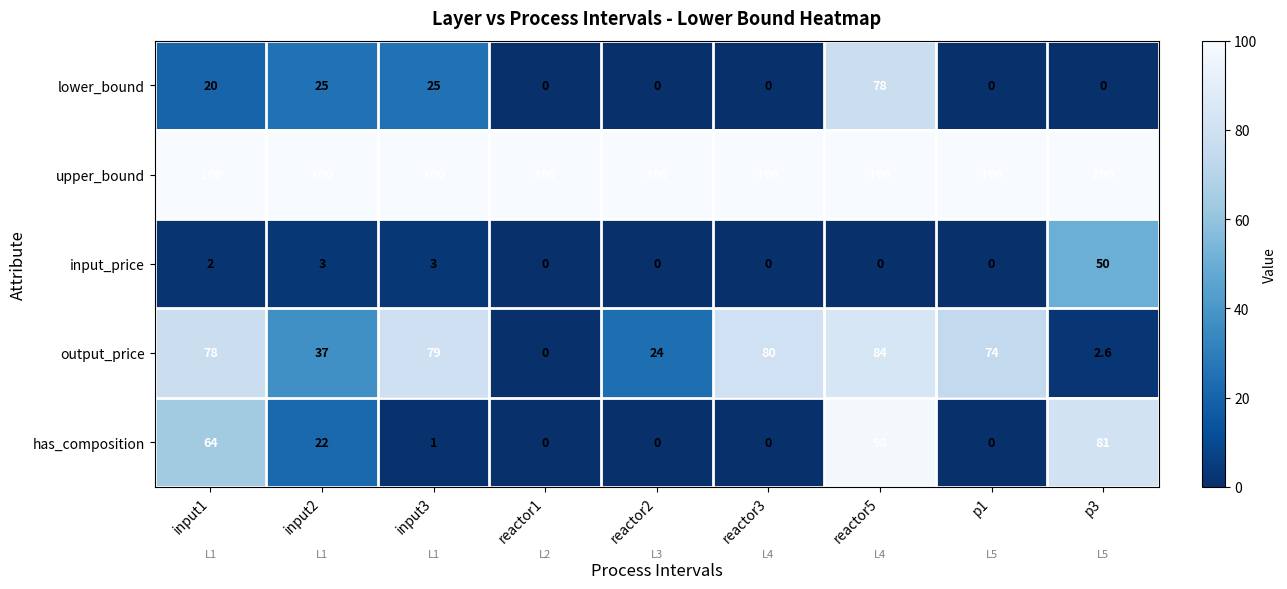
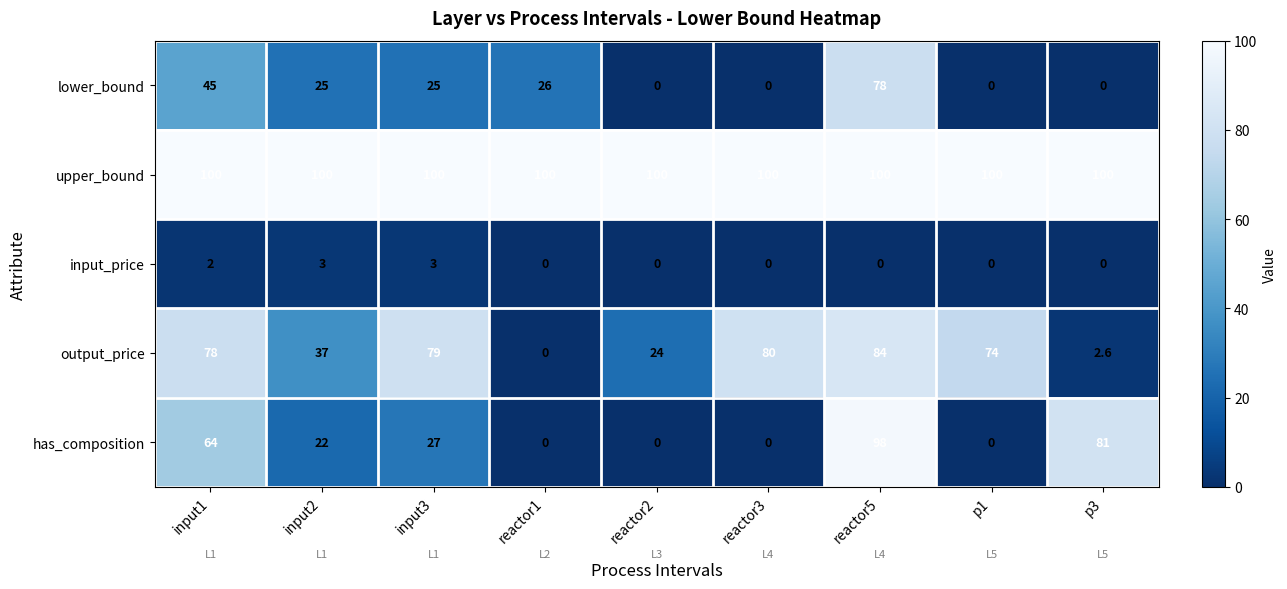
lower_bound, input1: 20 -> 45
lower_bound, reactor1: 0 -> 26
input_price, p3: 50 -> 0
has_composition, input3: 1 -> 27
